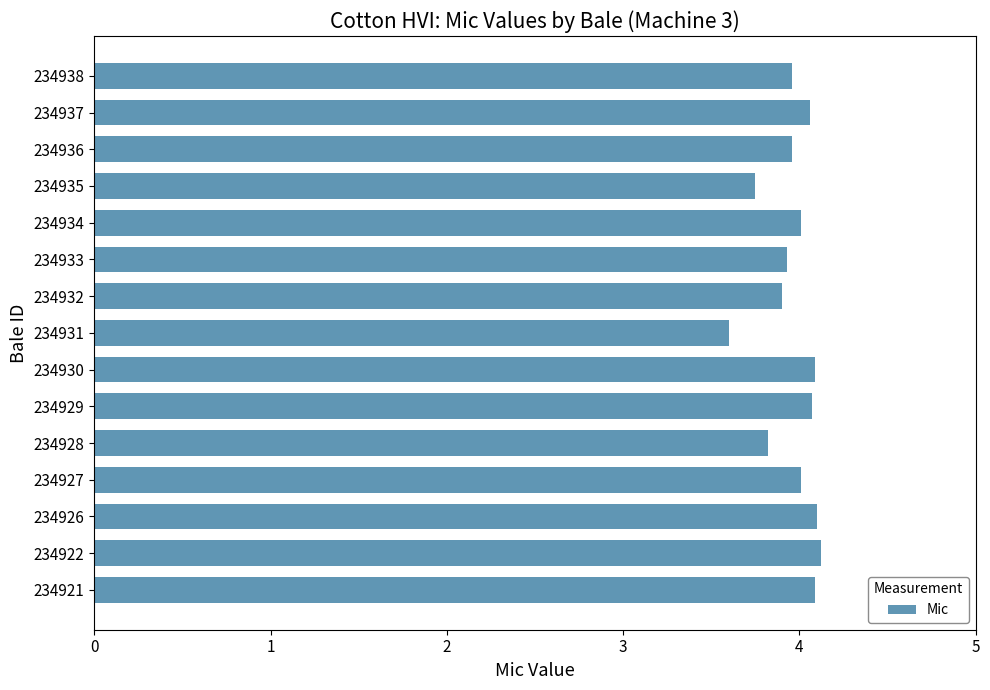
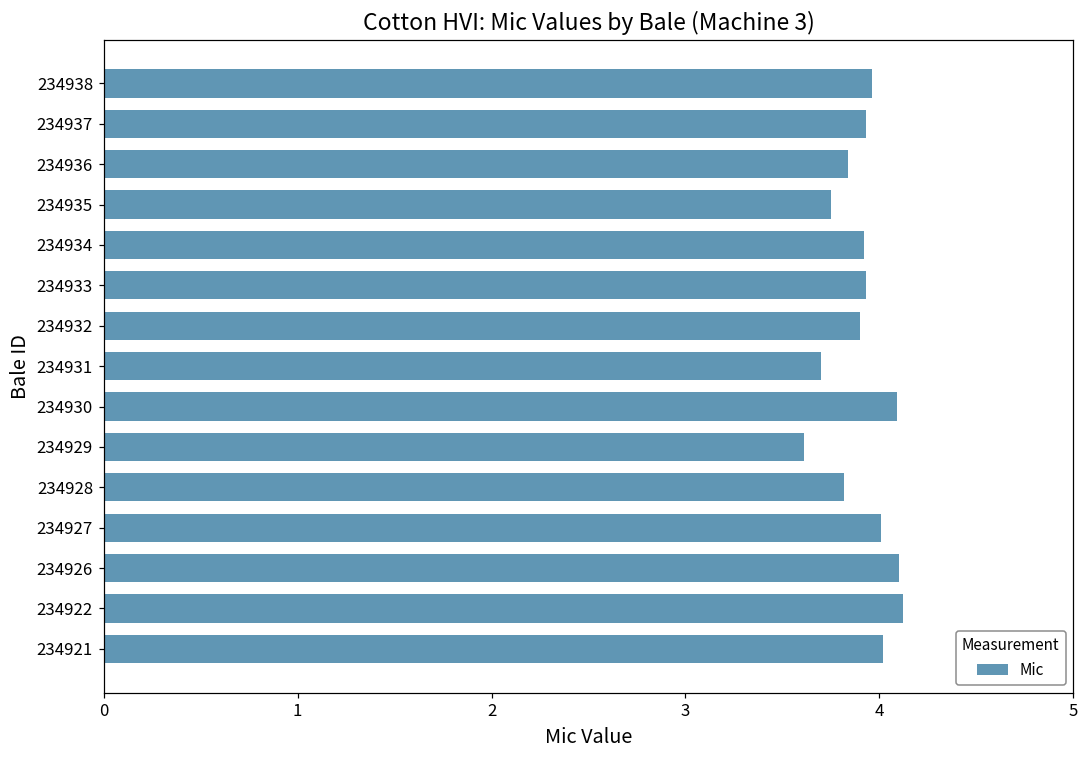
234937: 4.06 -> 3.93
234936: 3.96 -> 3.84
234934: 4.01 -> 3.92
234931: 3.6 -> 3.7
234929: 4.07 -> 3.61
234921: 4.09 -> 4.02
